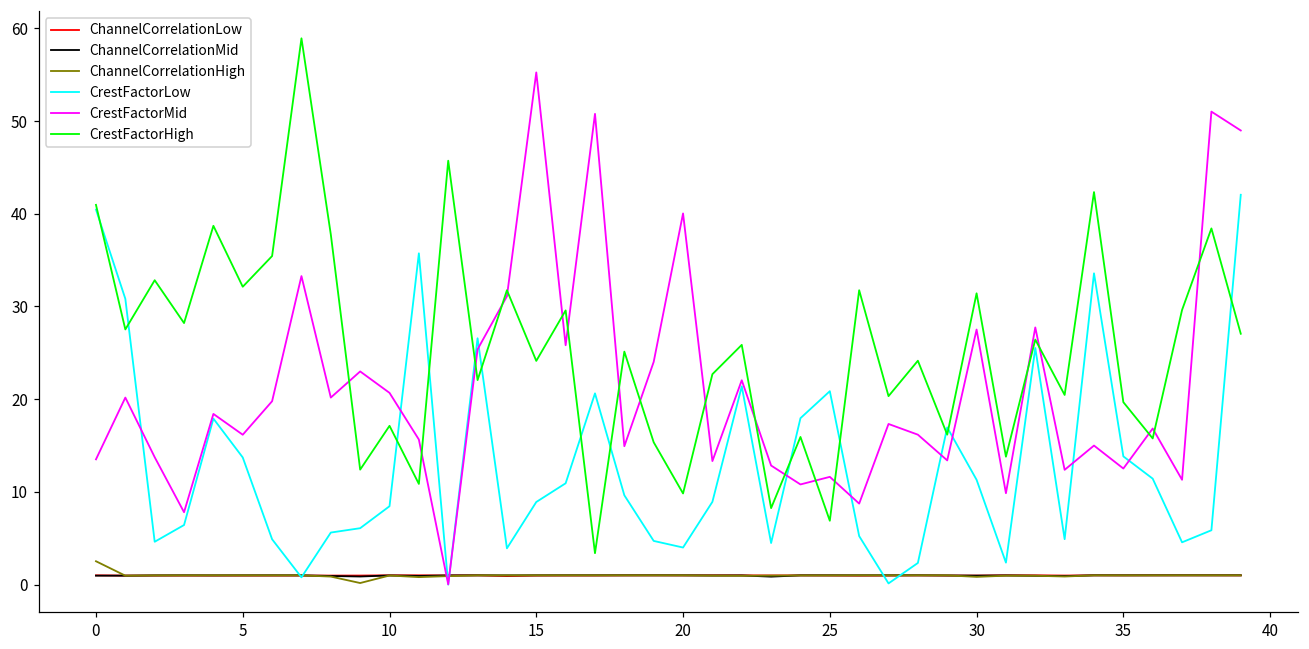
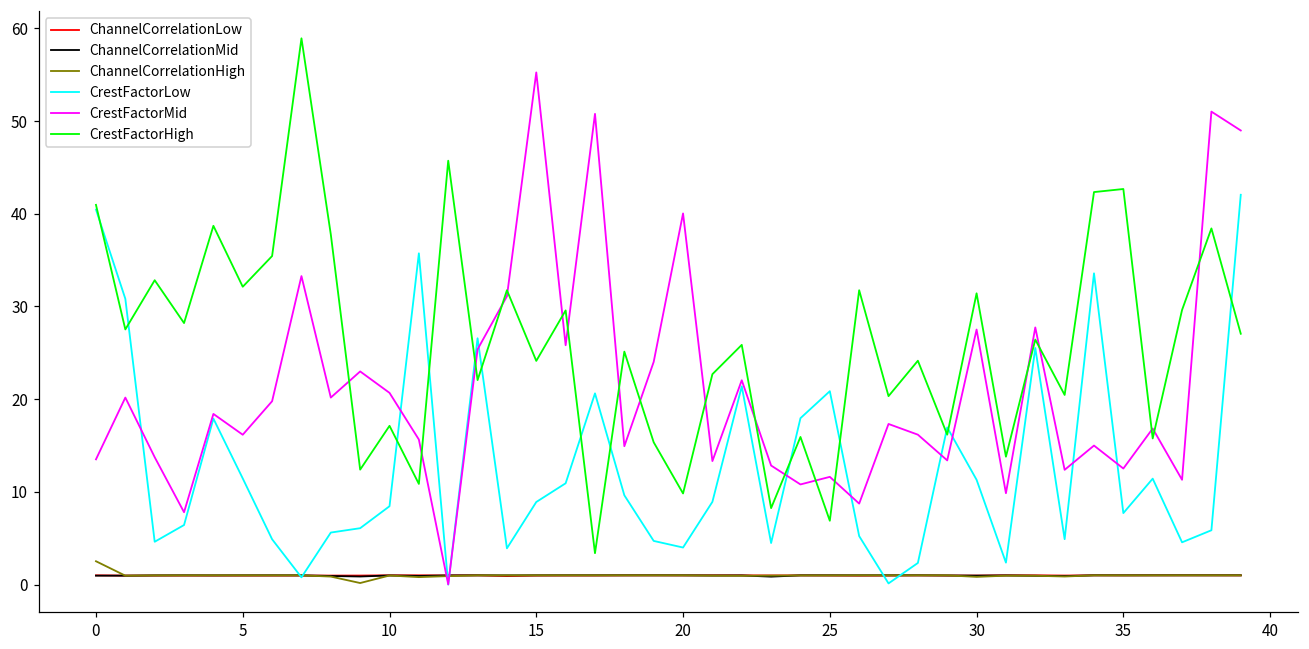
CrestFactorLow, 5: 14 -> 11
CrestFactorLow, 35: 14 -> 8
CrestFactorHigh, 35: 20 -> 43
